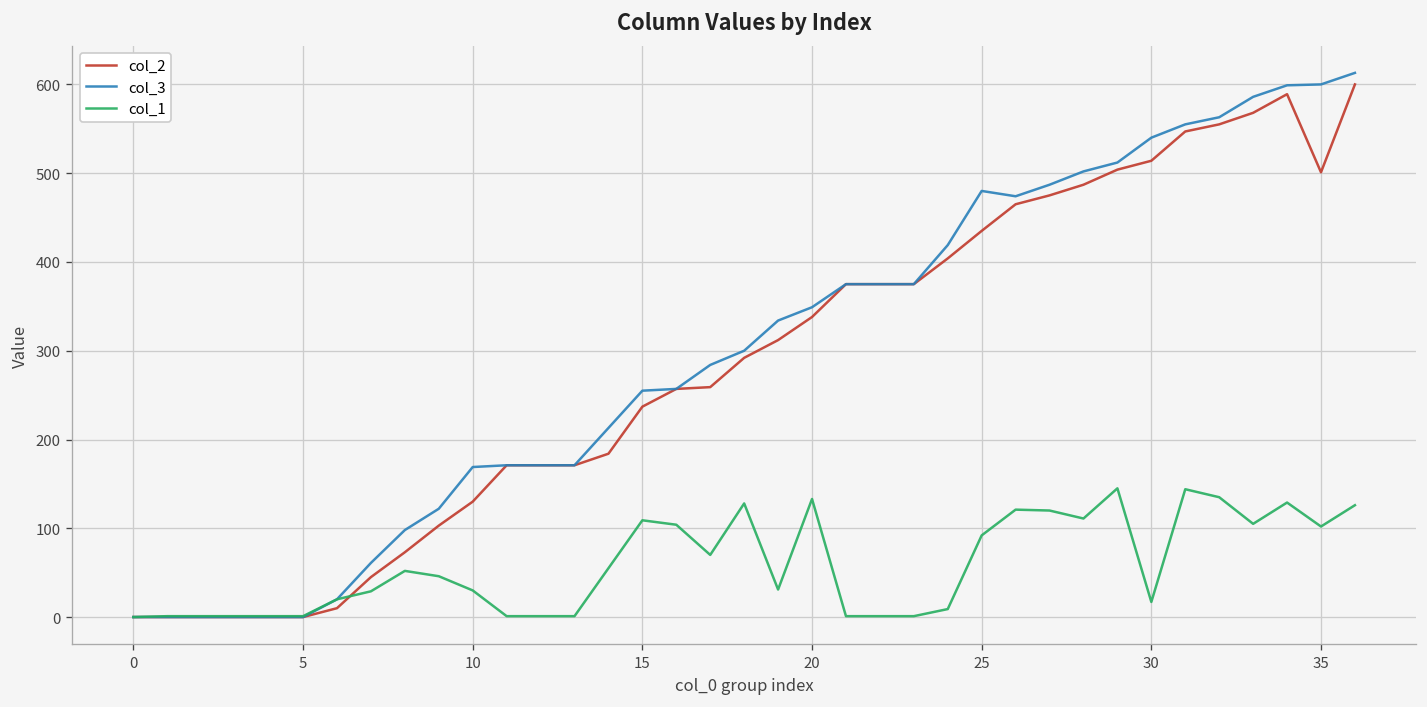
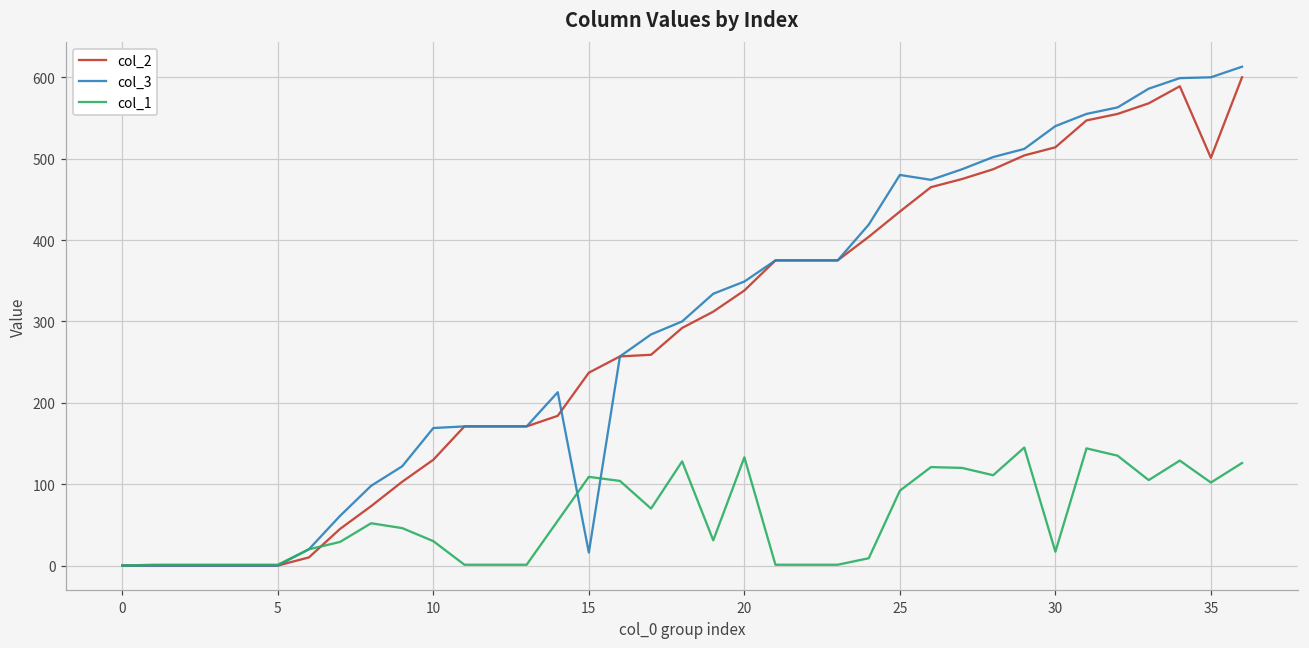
col_3, 15: 260 -> 20
